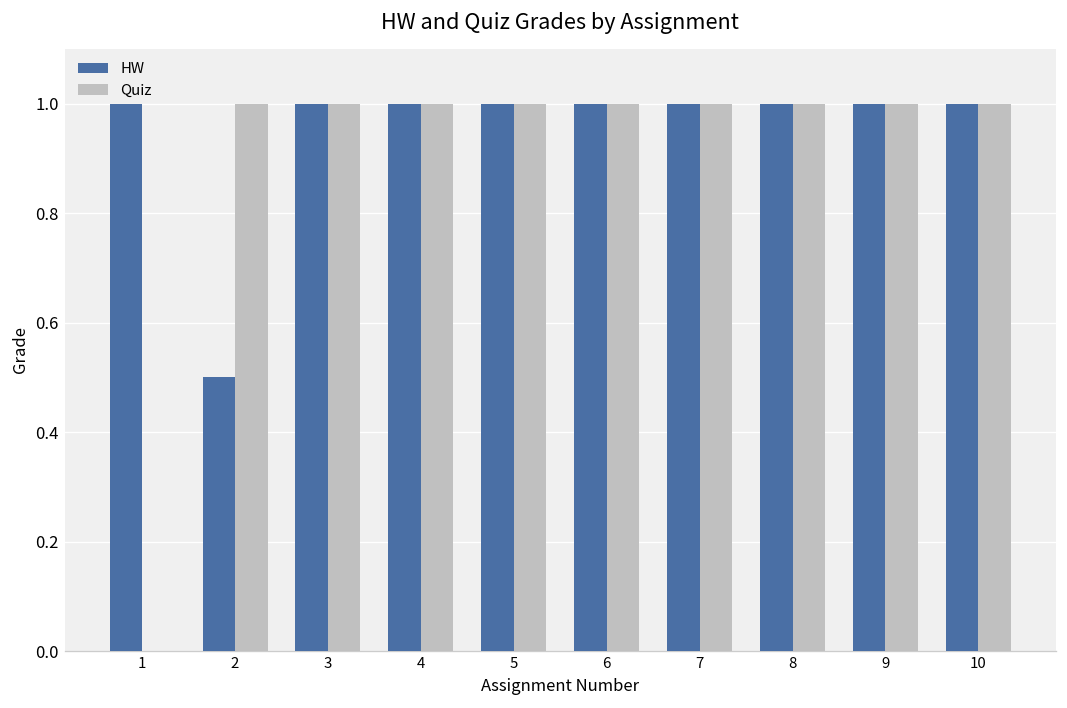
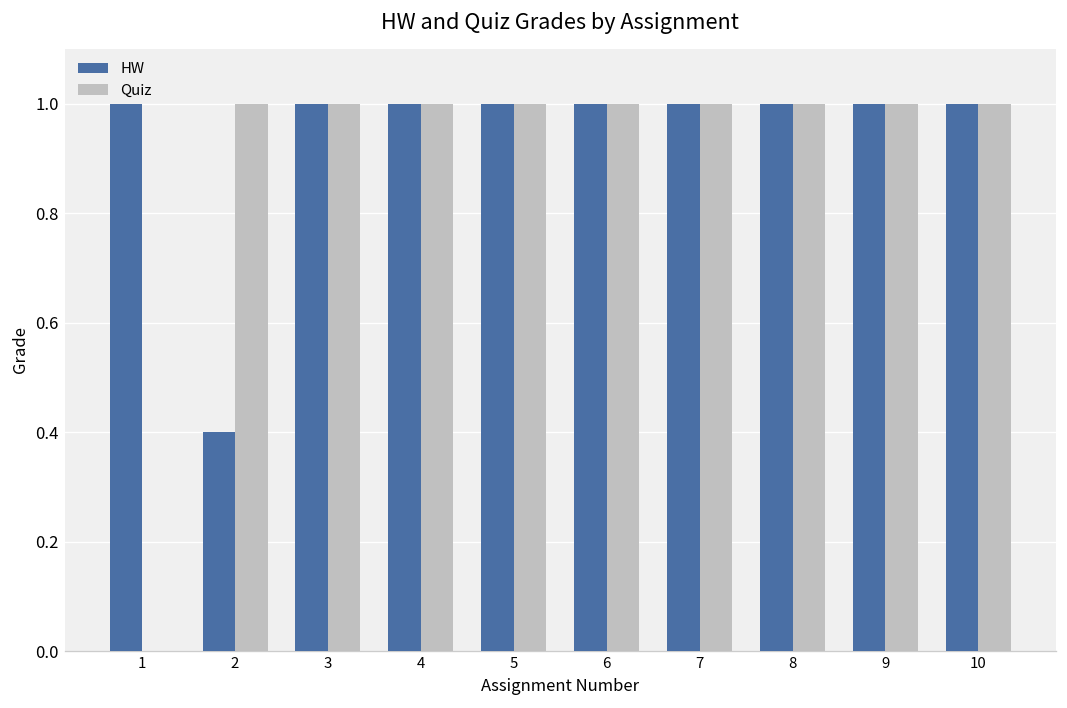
HW, 2: 0.5 -> 0.4
